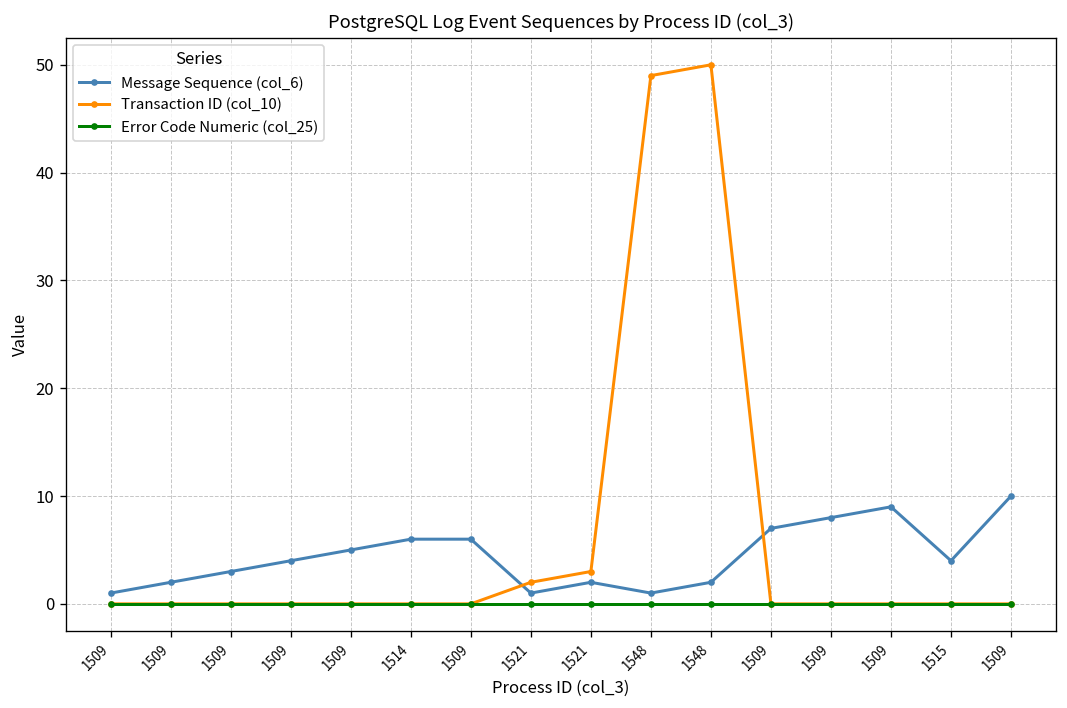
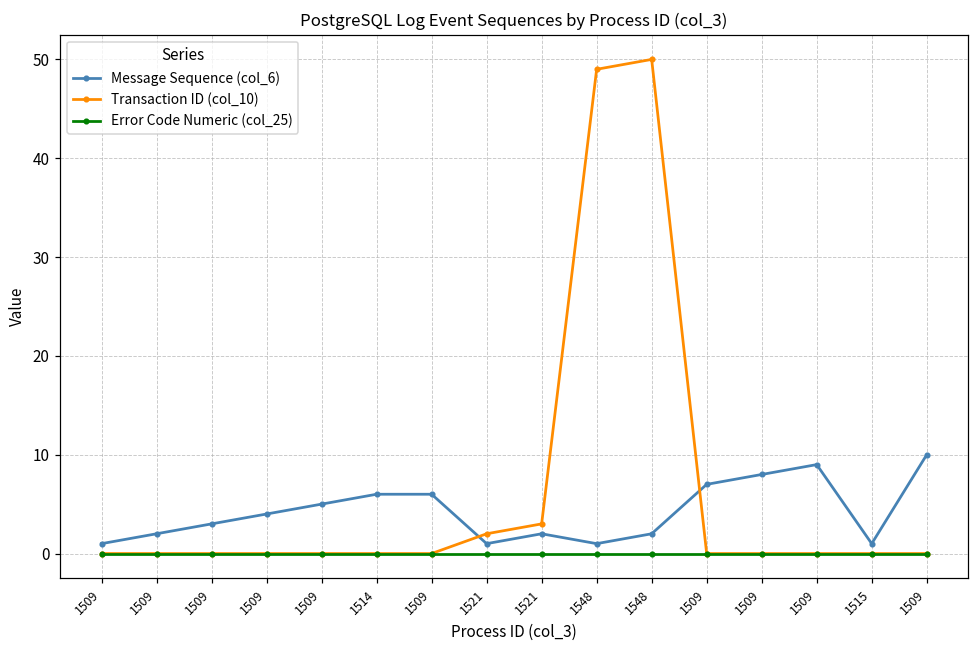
Message Sequence (col_6), 1515: 4 -> 1
